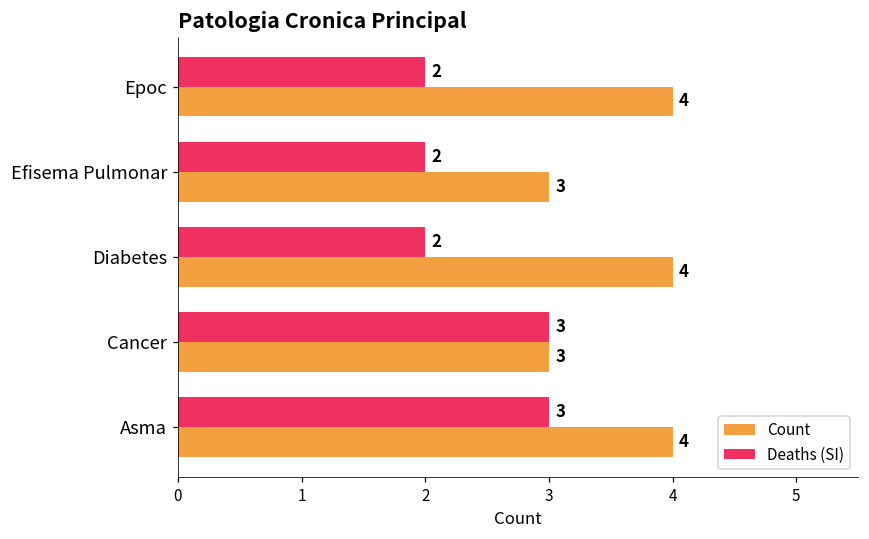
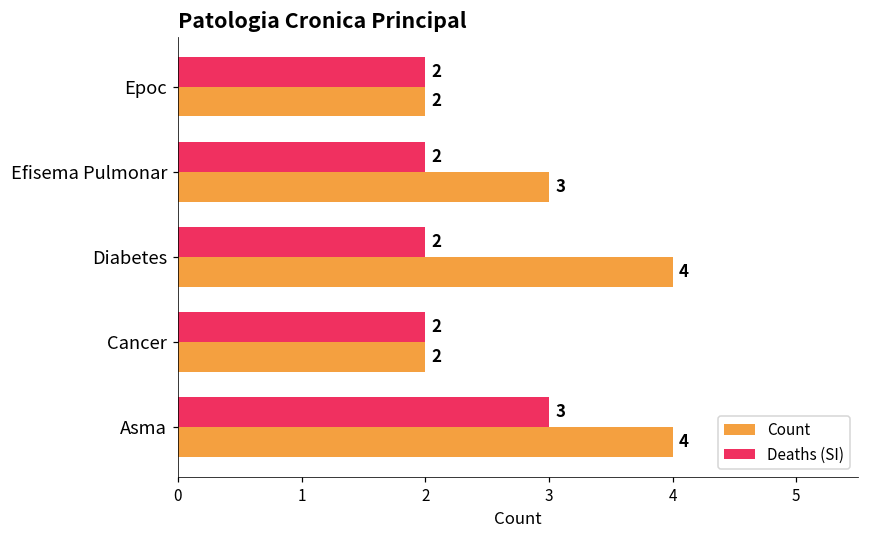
Count, Epoc: 4 -> 2
Deaths (SI), Cancer: 3 -> 2
Count, Cancer: 3 -> 2
